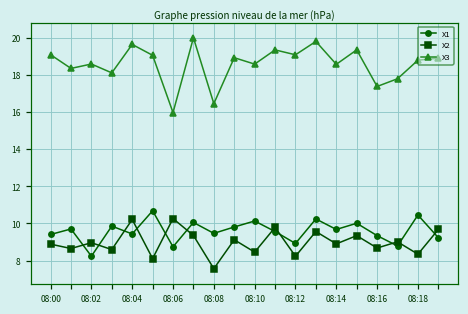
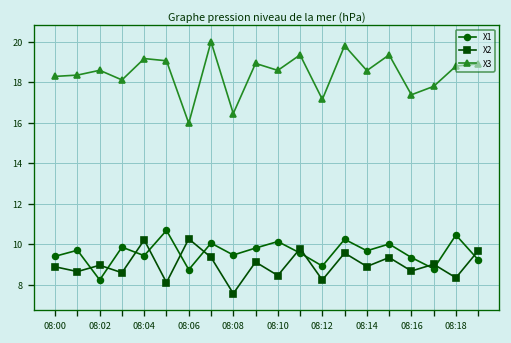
X3, 08:00: 19.1 -> 18.3
X3, 08:04: 19.7 -> 19.2
X3, 08:12: 19.1 -> 17.2
